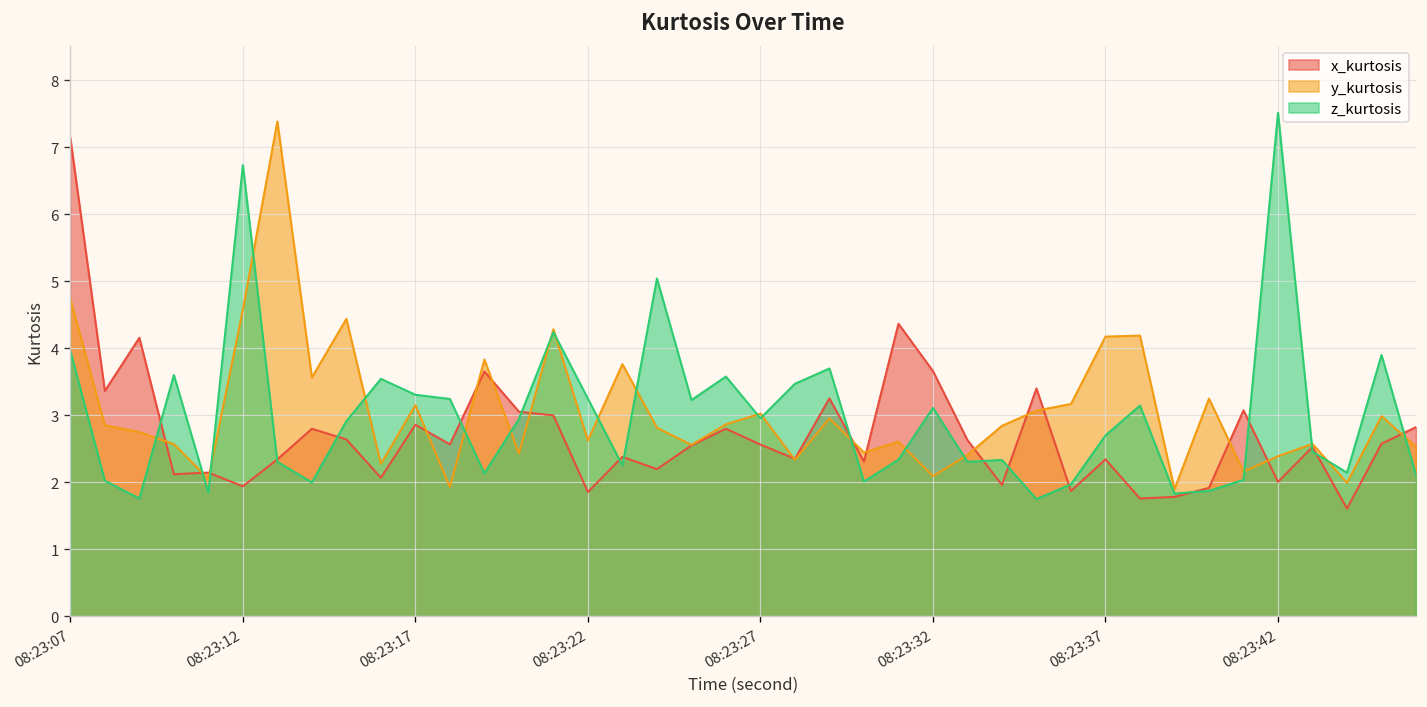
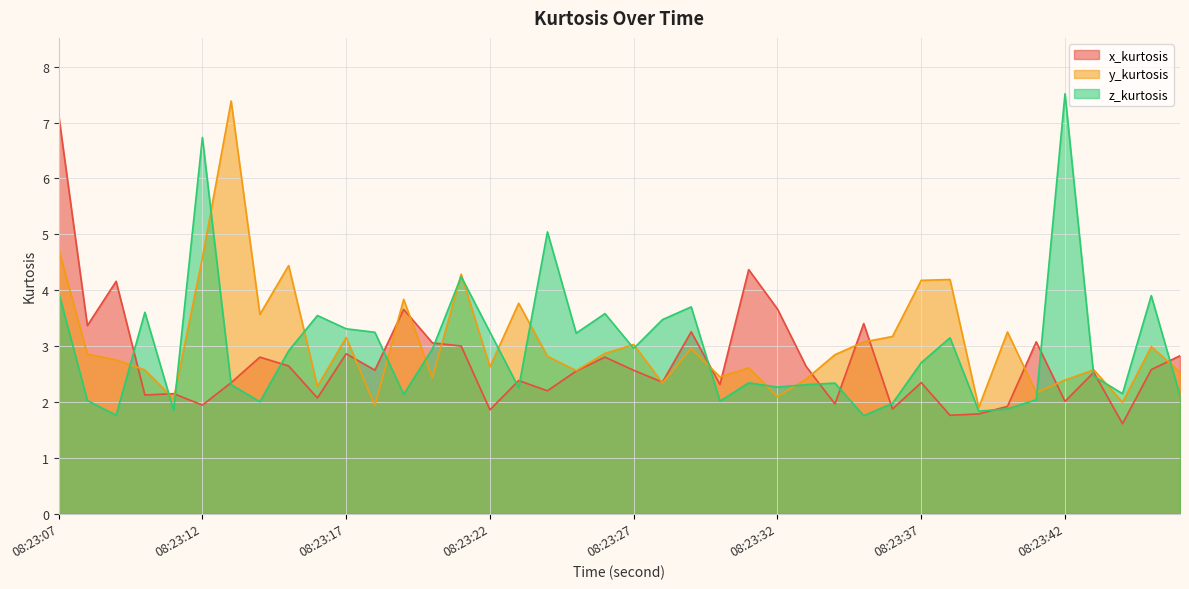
z_kurtosis, 08:23:32: 3.1 -> 2.3
